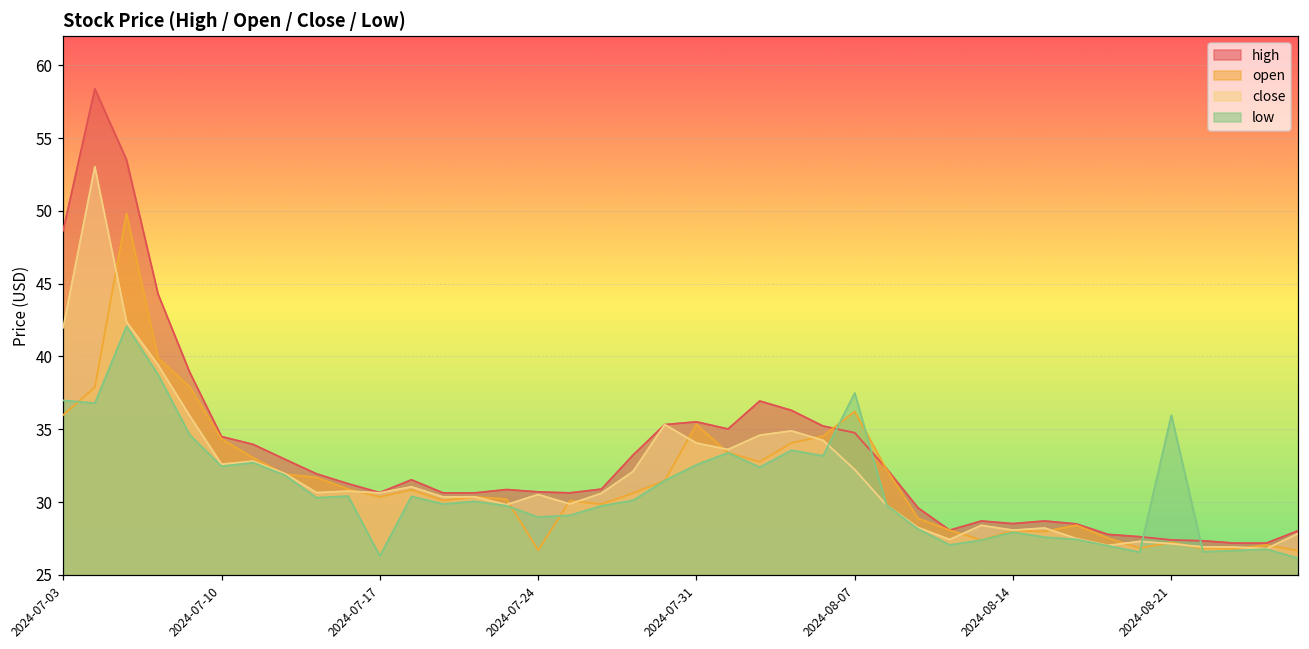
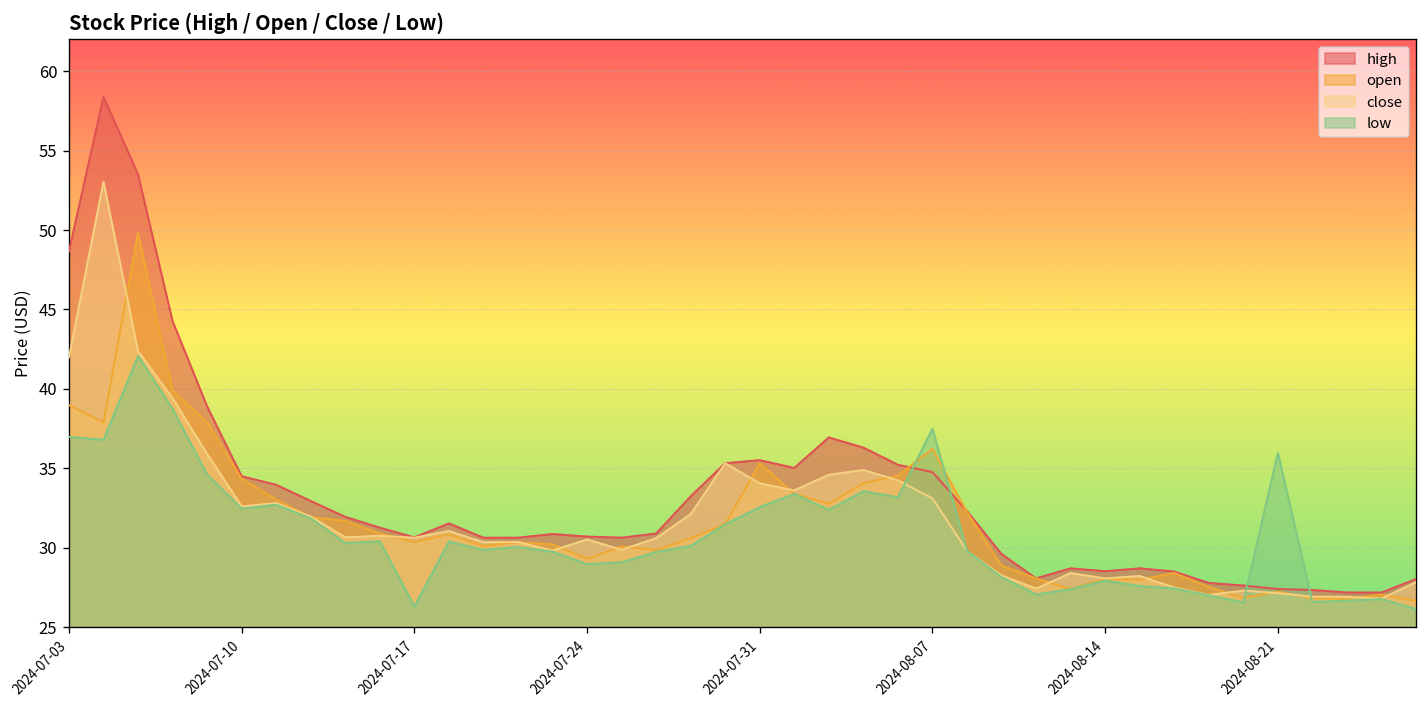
open, 2024-07-03: 36.0 -> 39.0
open, 2024-07-24: 26.7 -> 29.3
close, 2024-08-07: 32.2 -> 33.1
